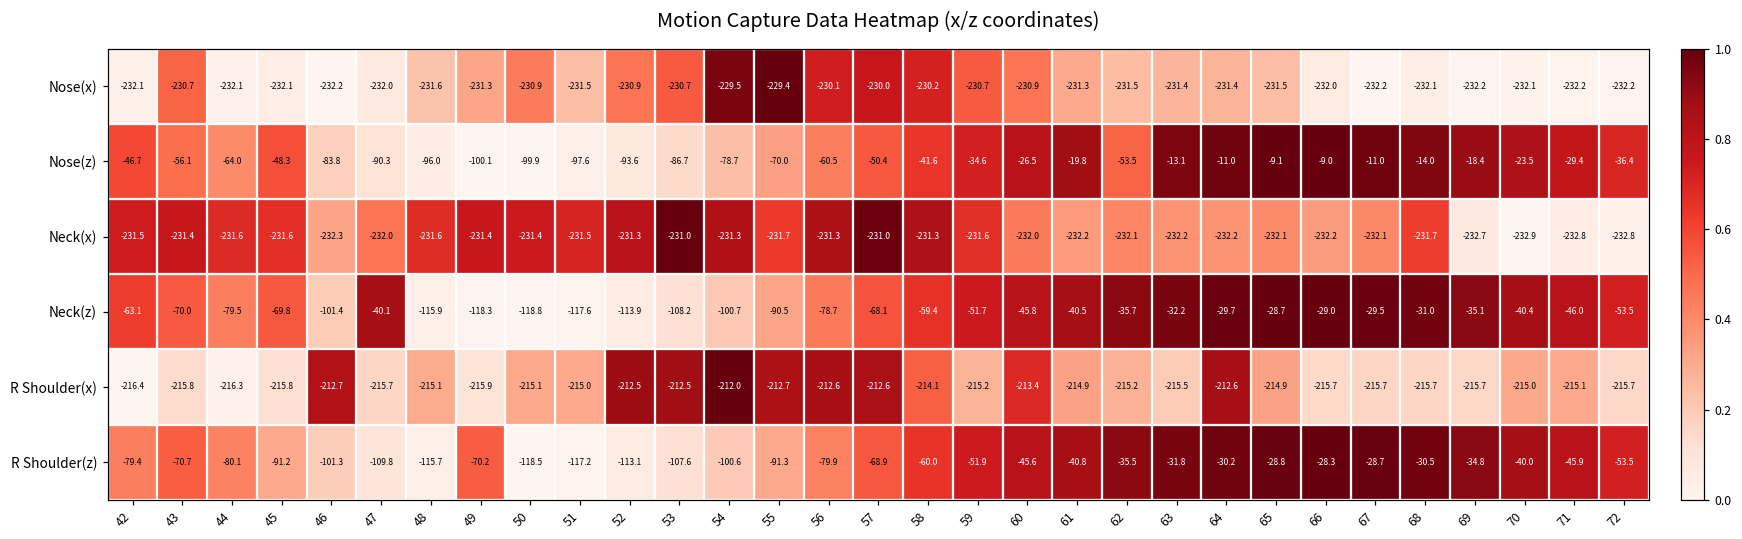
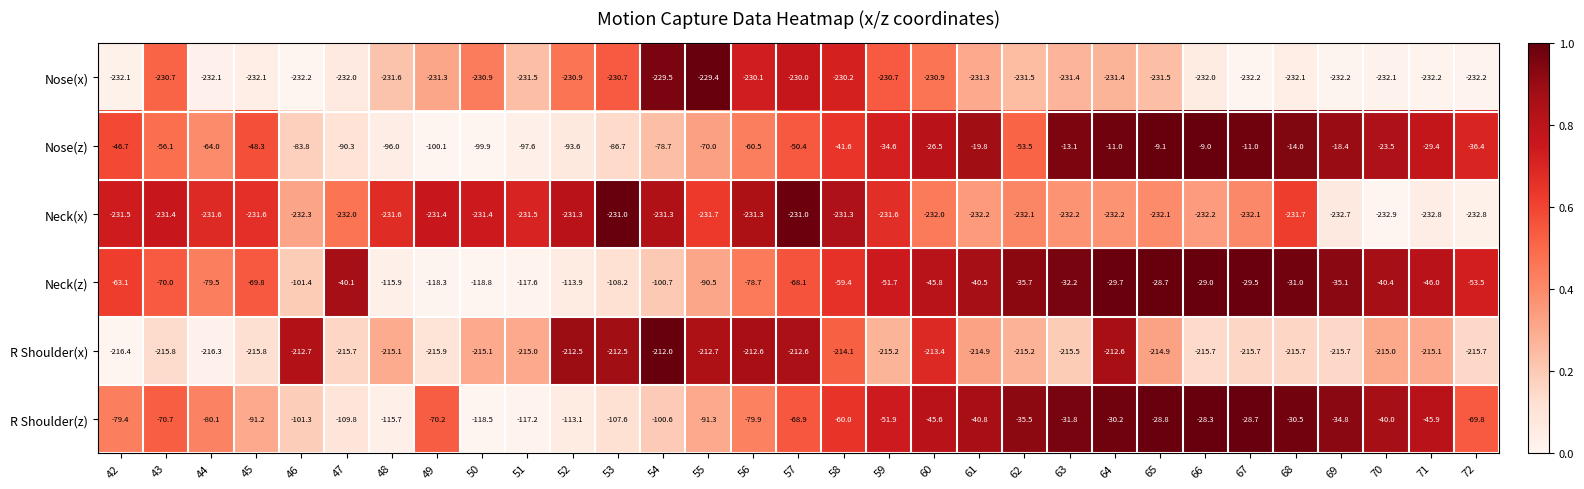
R Shoulder(z), 72: -53.5 -> -69.8
